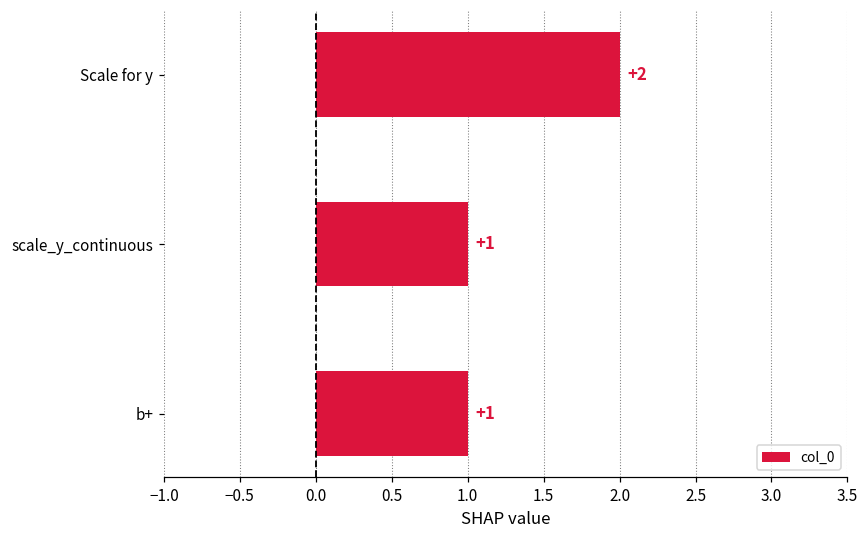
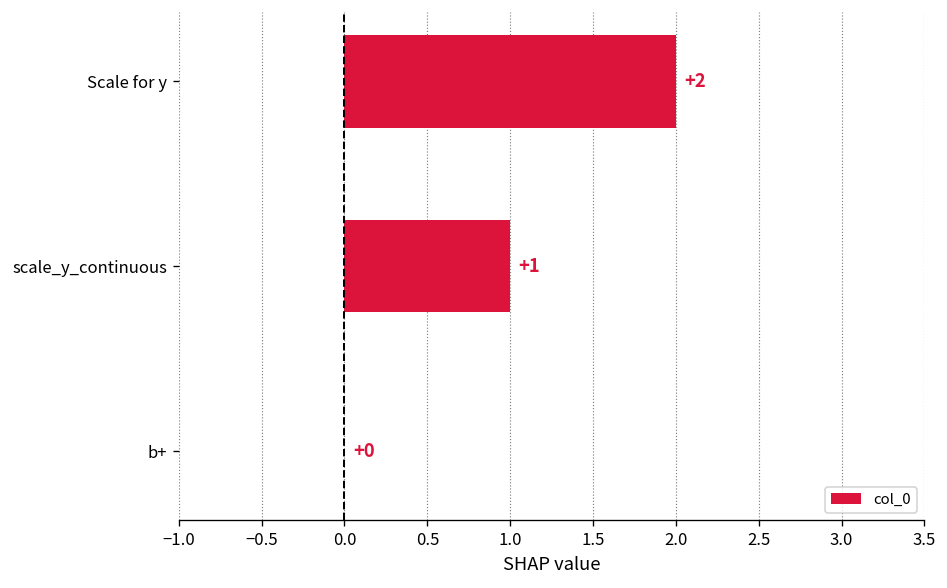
b+: +1 -> +0
